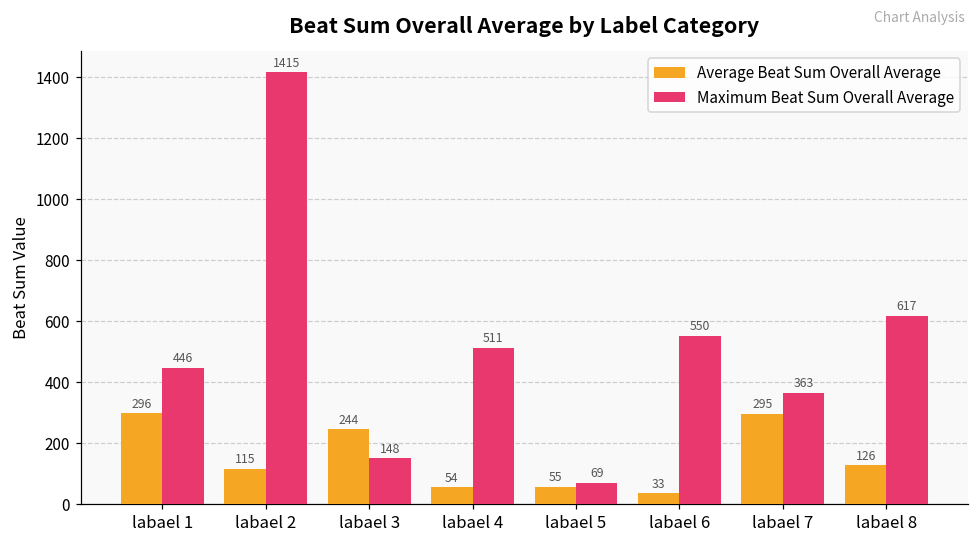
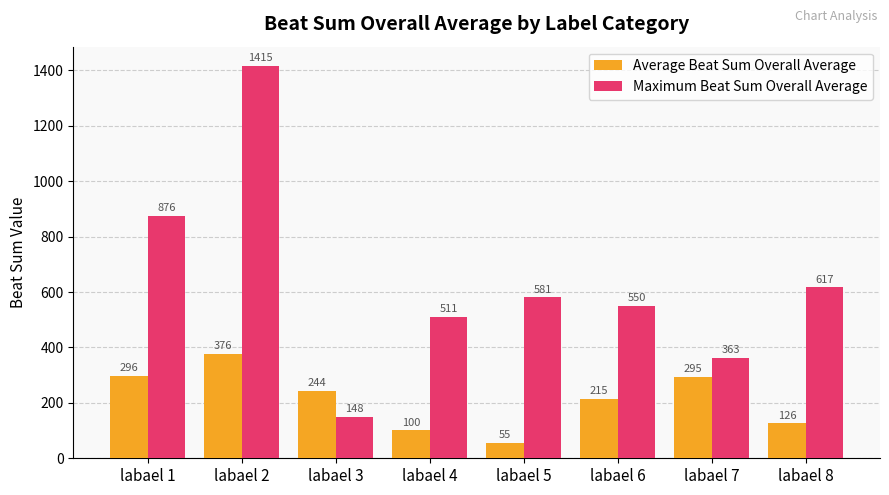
Maximum Beat Sum Overall Average, labael 1: 446 -> 876
Average Beat Sum Overall Average, labael 2: 115 -> 376
Average Beat Sum Overall Average, labael 4: 54 -> 100
Maximum Beat Sum Overall Average, labael 5: 69 -> 581
Average Beat Sum Overall Average, labael 6: 33 -> 215
